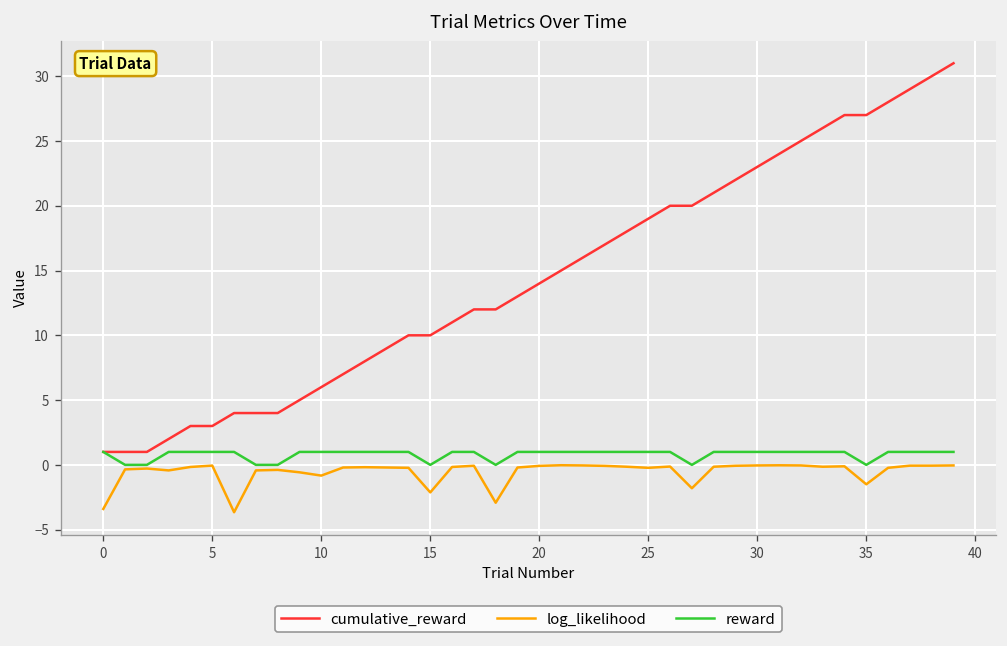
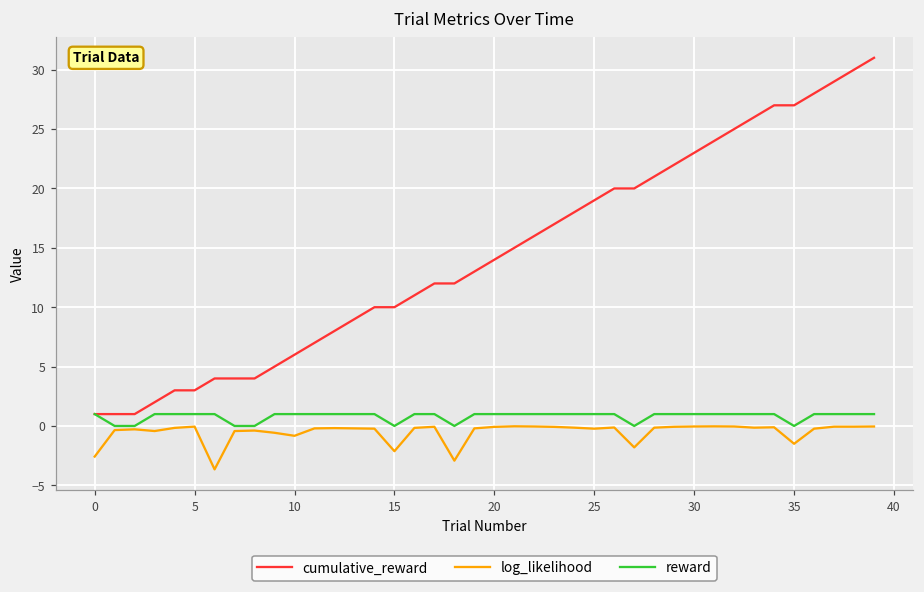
log_likelihood, 0: -3.4 -> -2.6
